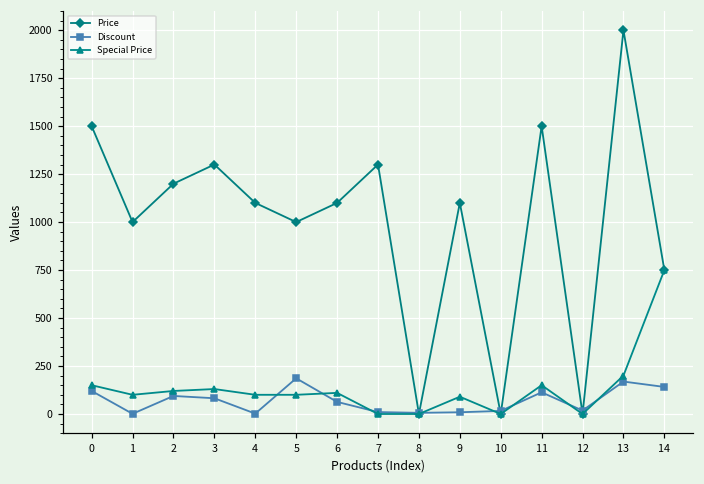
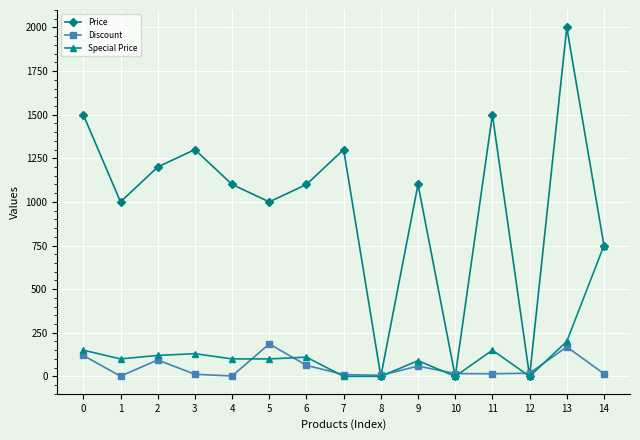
Discount, 3: 80 -> 10
Discount, 9: 10 -> 60
Discount, 11: 110 -> 20
Discount, 14: 140 -> 20
